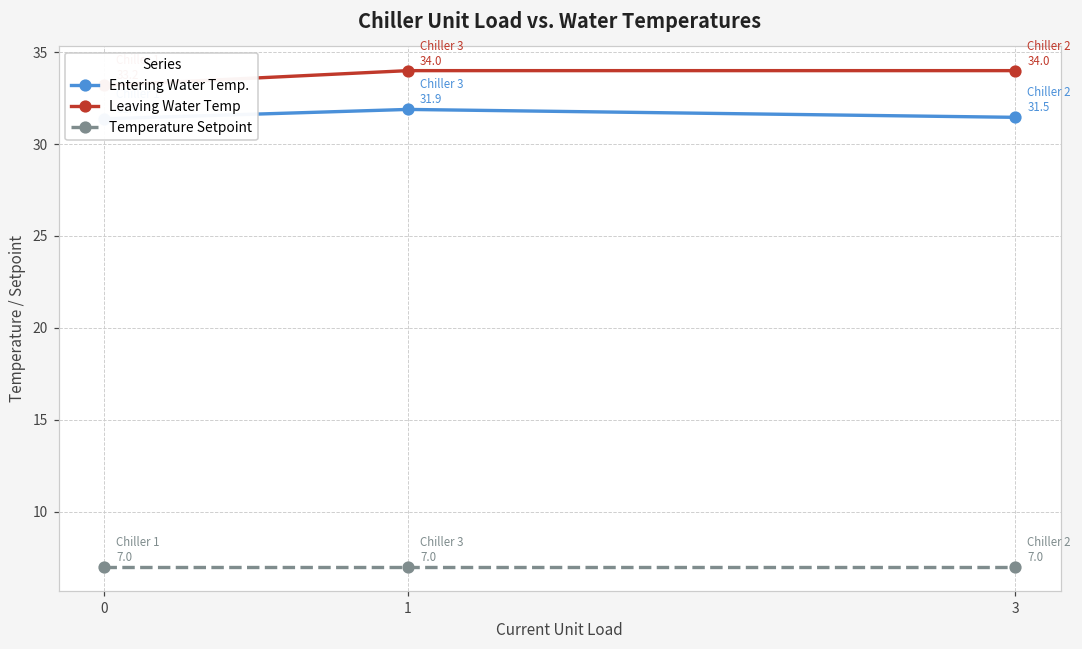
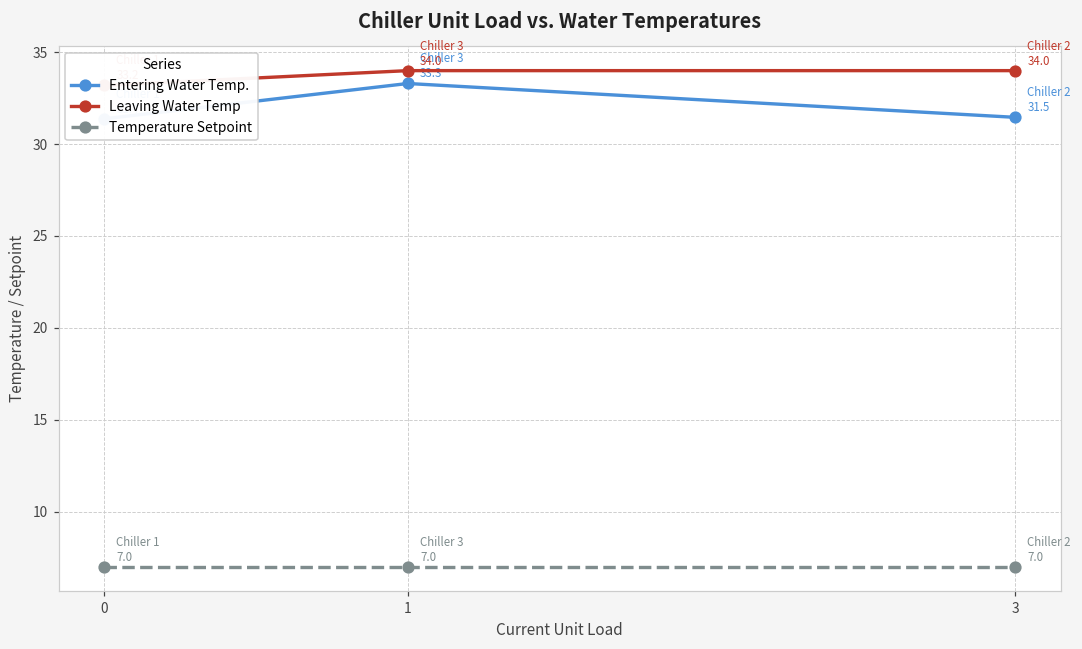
Entering Water Temp., 1: 31.9 -> 33.3
